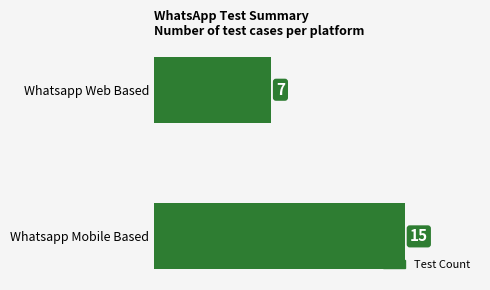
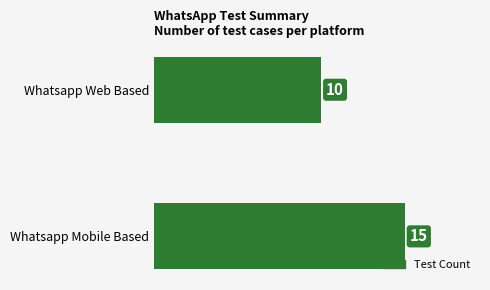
Whatsapp Web Based: 7 -> 10
